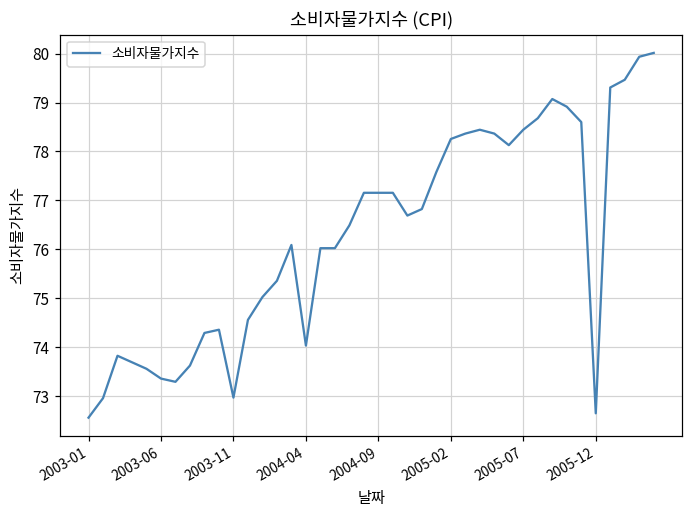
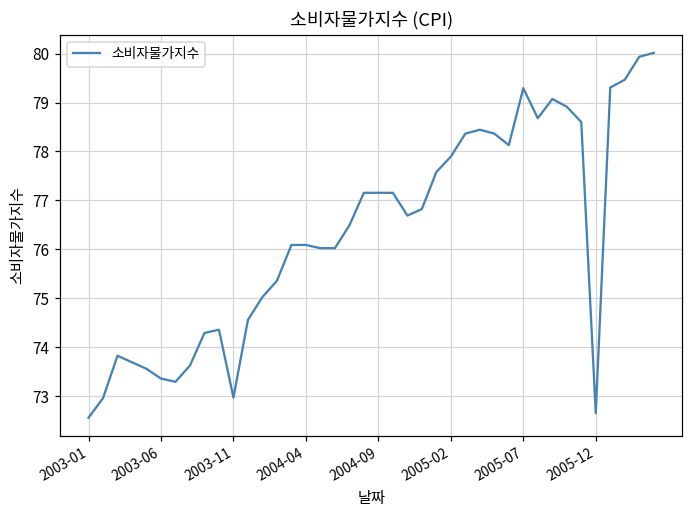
2004-04: 74.0 -> 76.1
2005-02: 78.3 -> 77.9
2005-07: 78.4 -> 79.3
